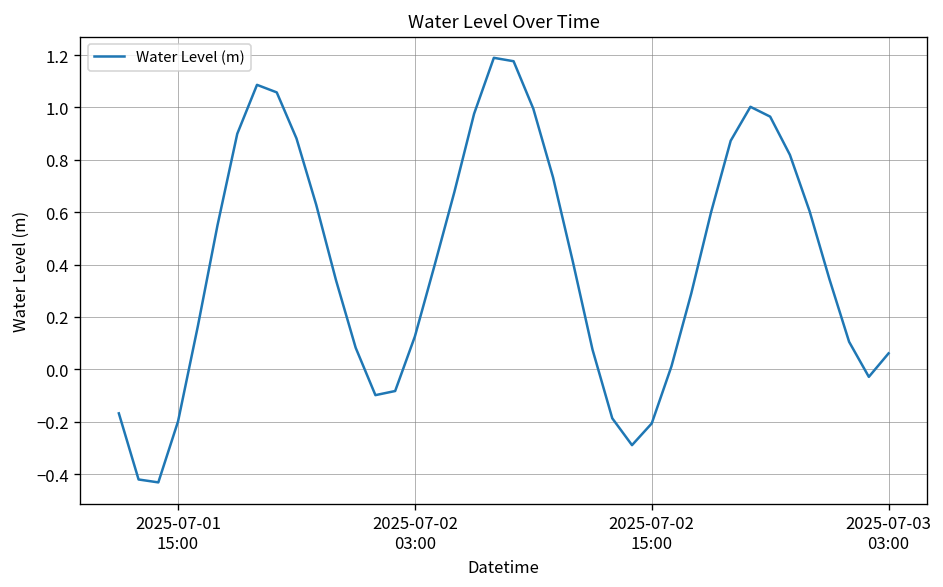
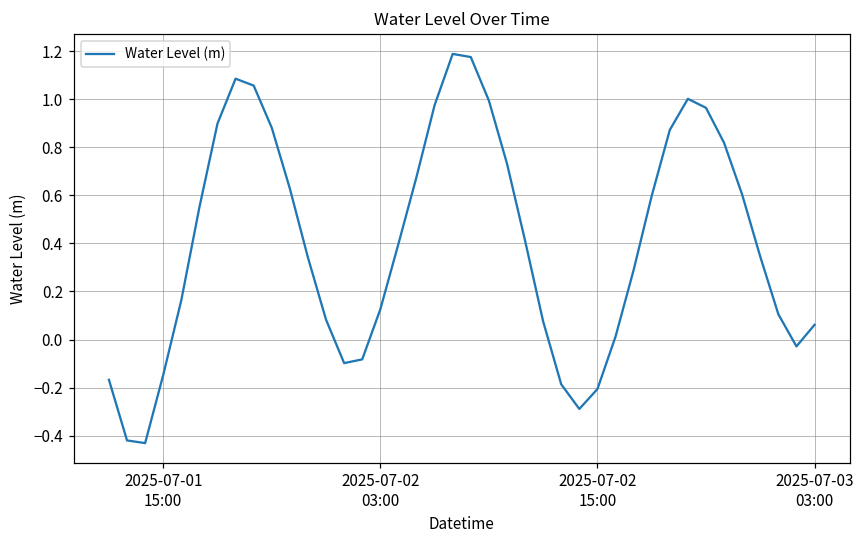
2025-07-01 15:00: -0.20 -> -0.15
